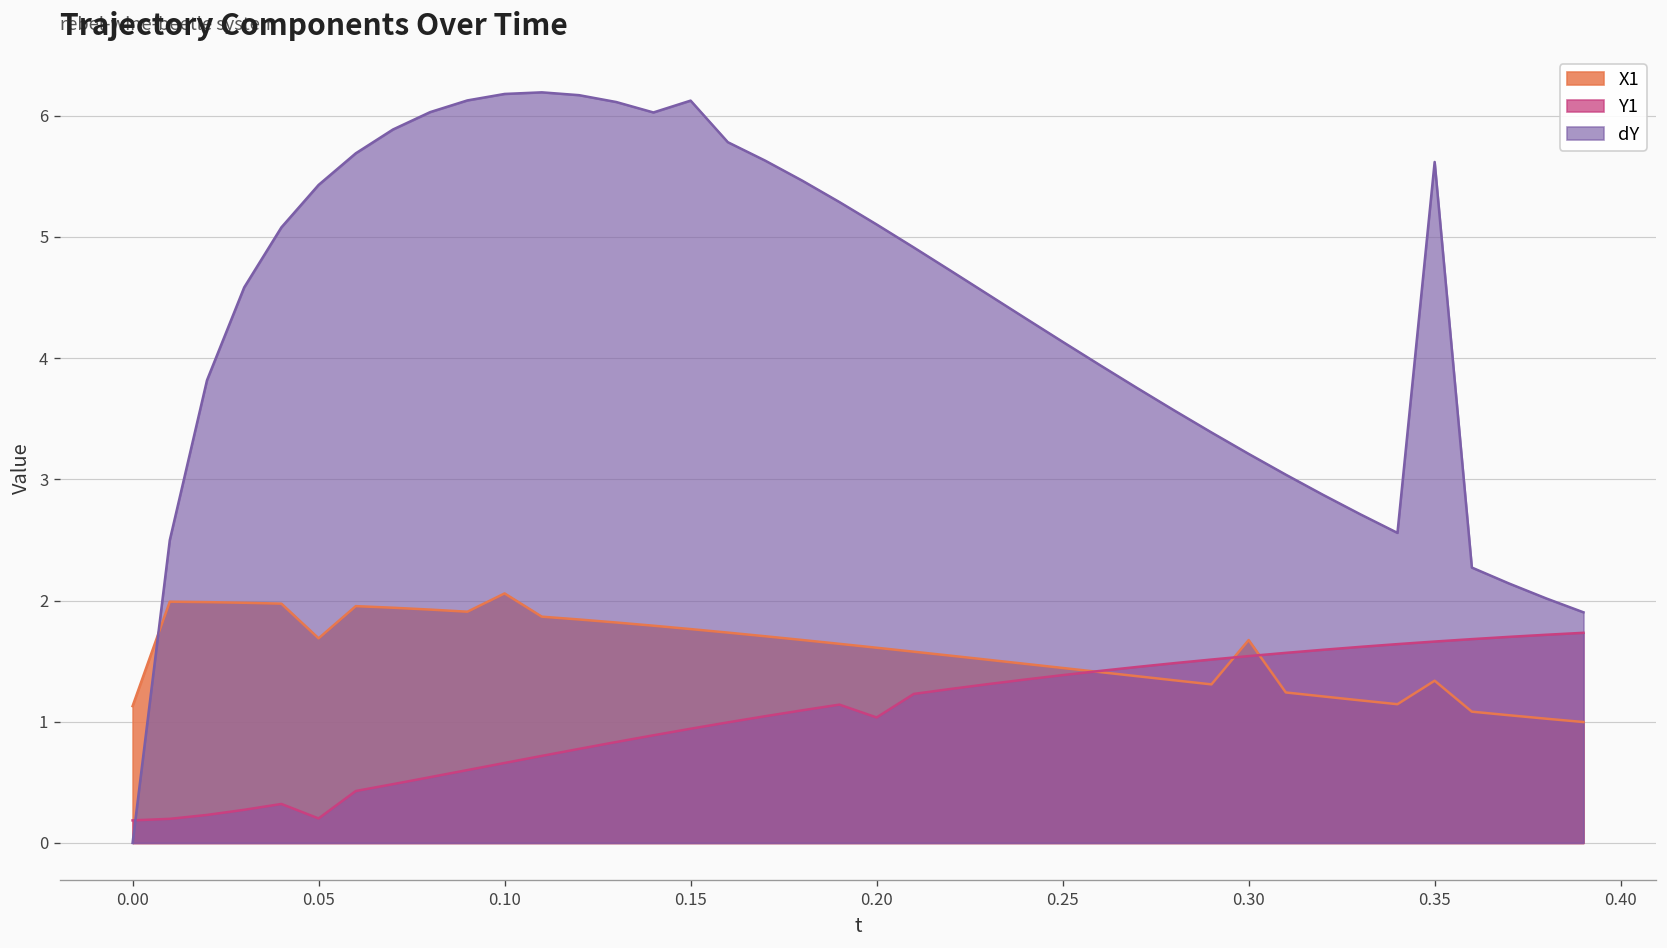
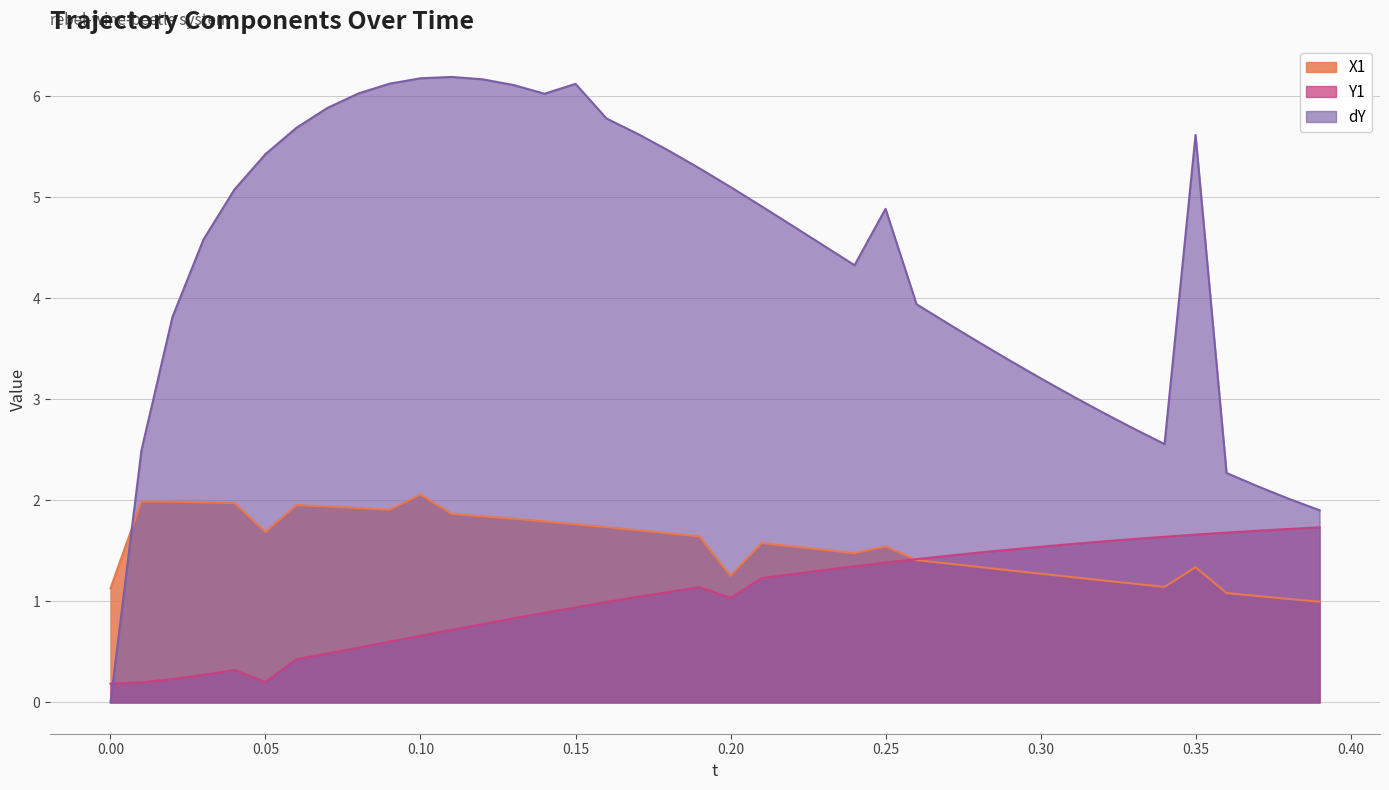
X1, 0.20: 1.61 -> 1.25
X1, 0.25: 1.44 -> 1.54
dY, 0.25: 4.13 -> 4.89
X1, 0.30: 1.67 -> 1.27
